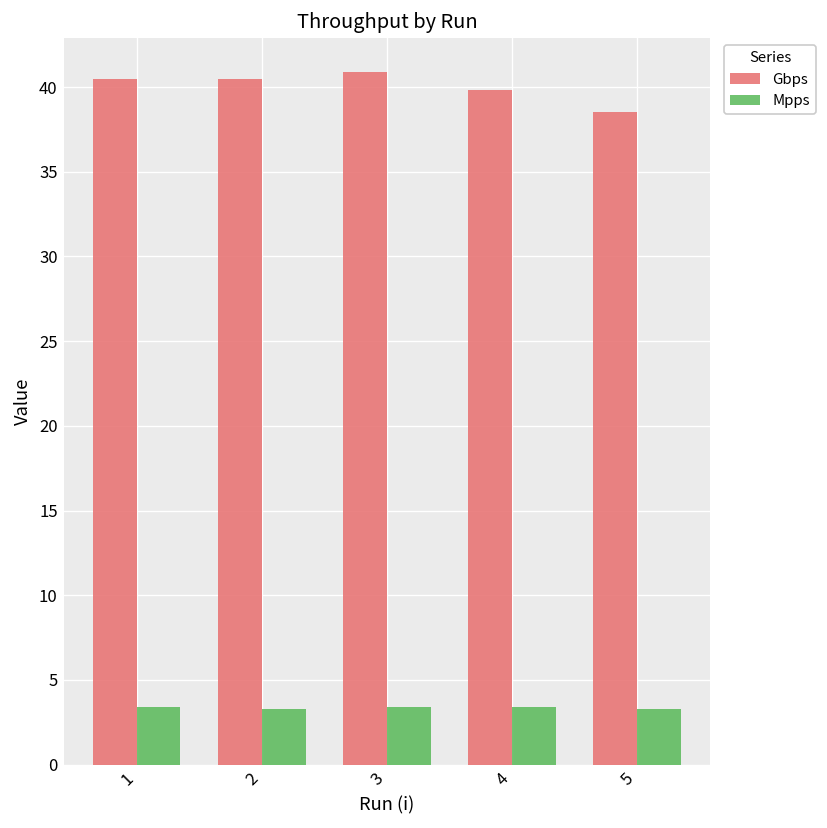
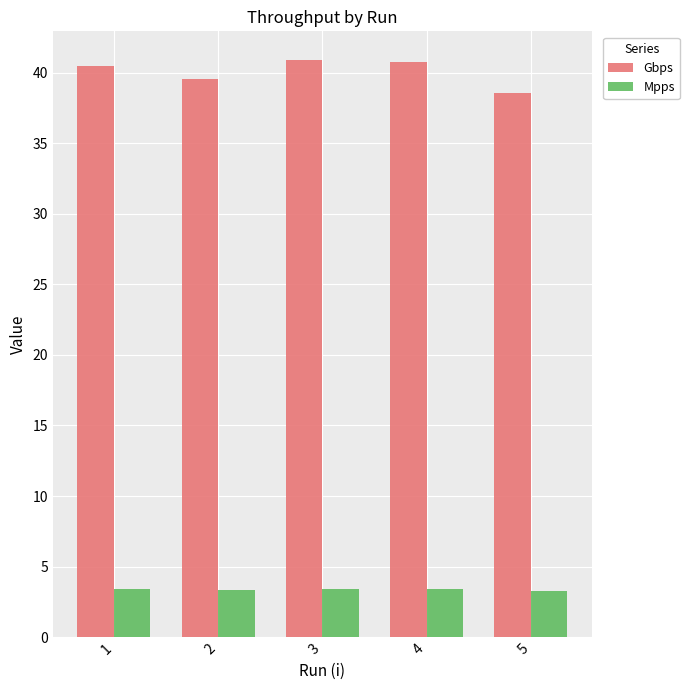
Gbps, 2: 40.5 -> 39.5
Gbps, 4: 39.8 -> 40.7
